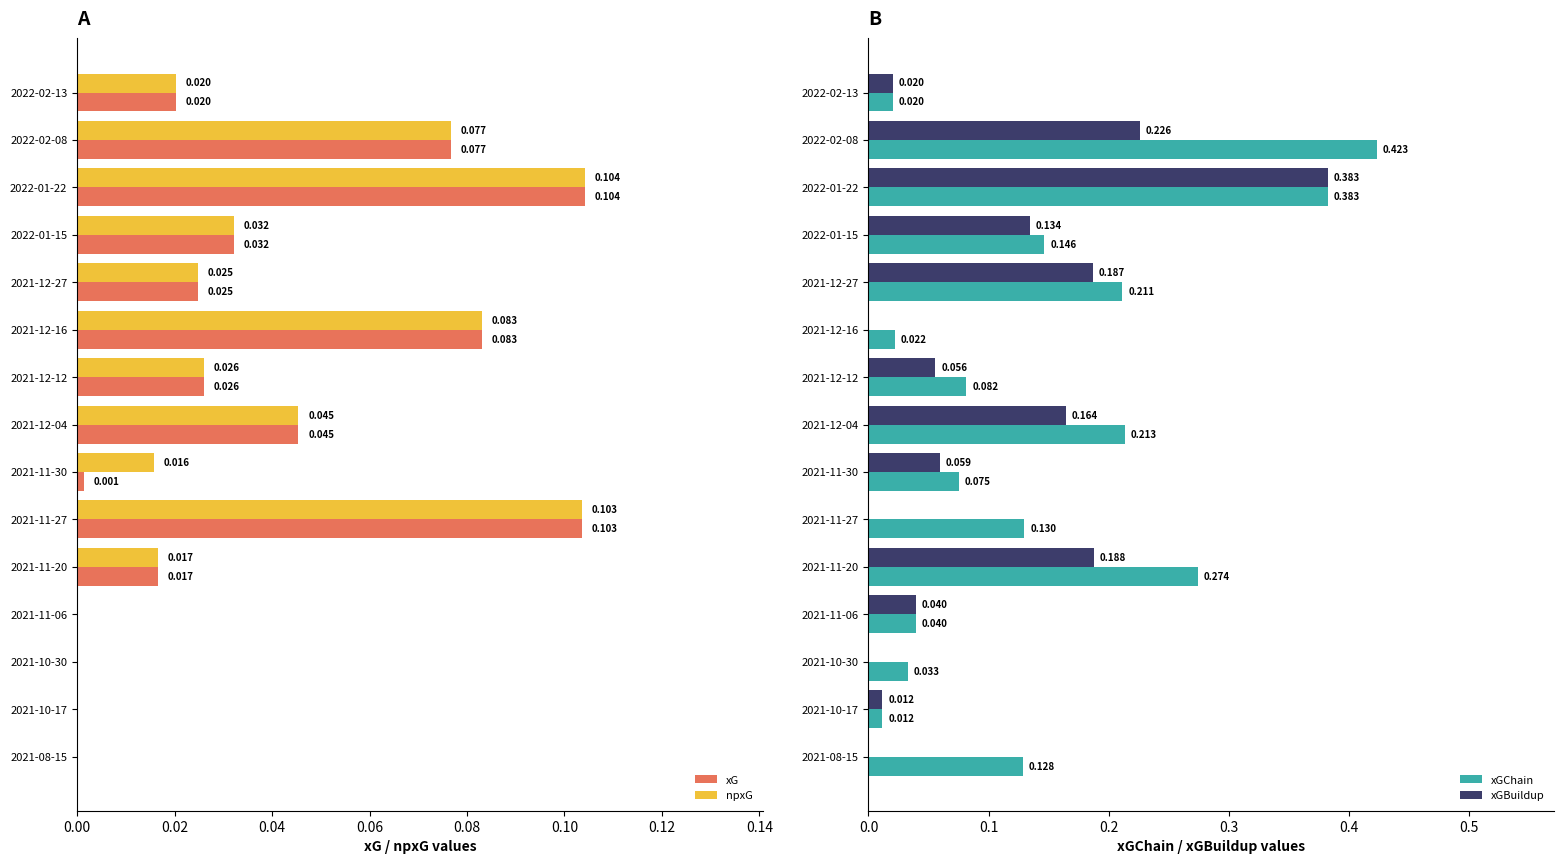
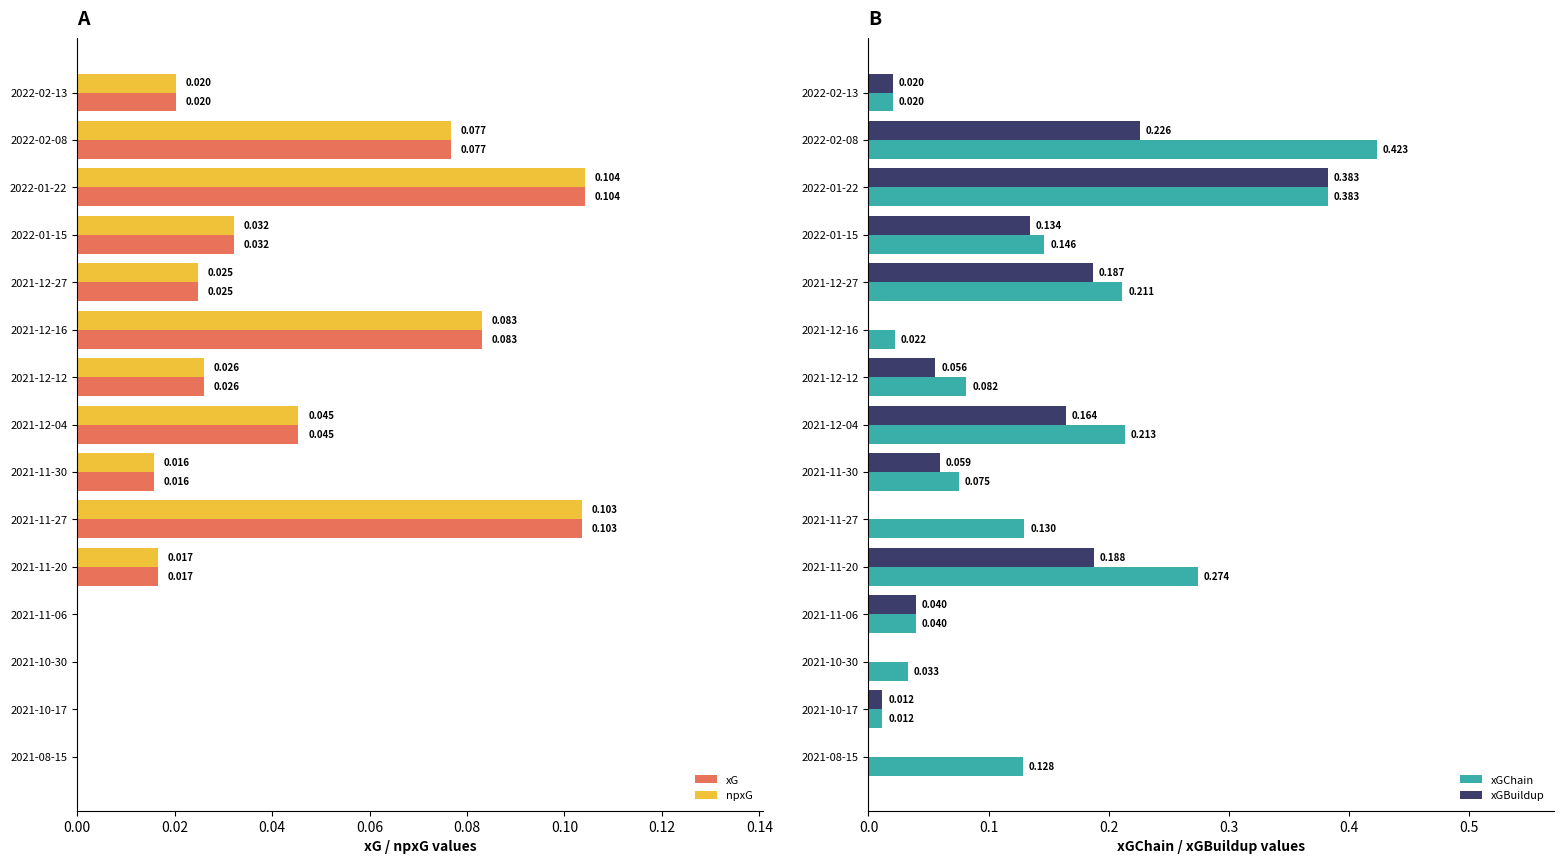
A, xG, 2021-11-30: 0.001 -> 0.016
